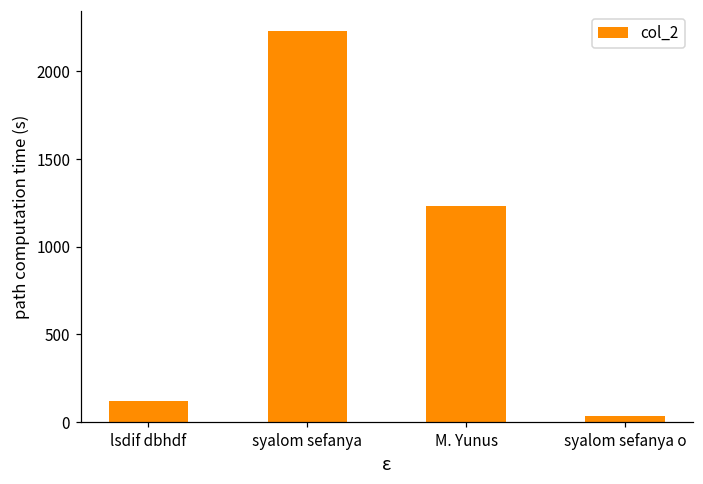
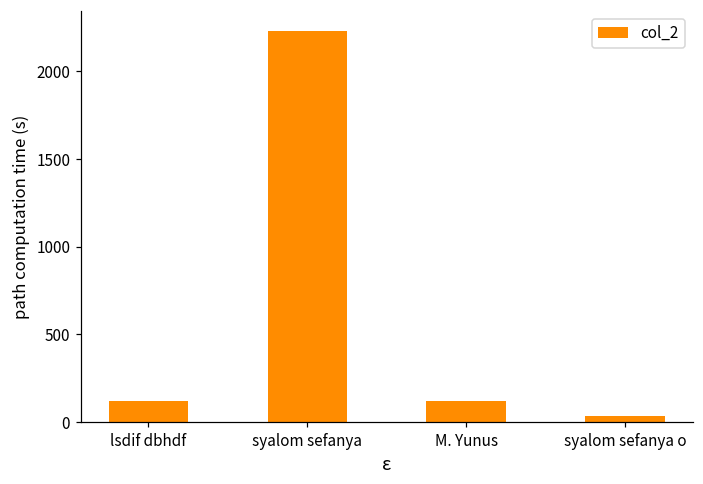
M. Yunus: 1230 -> 120
